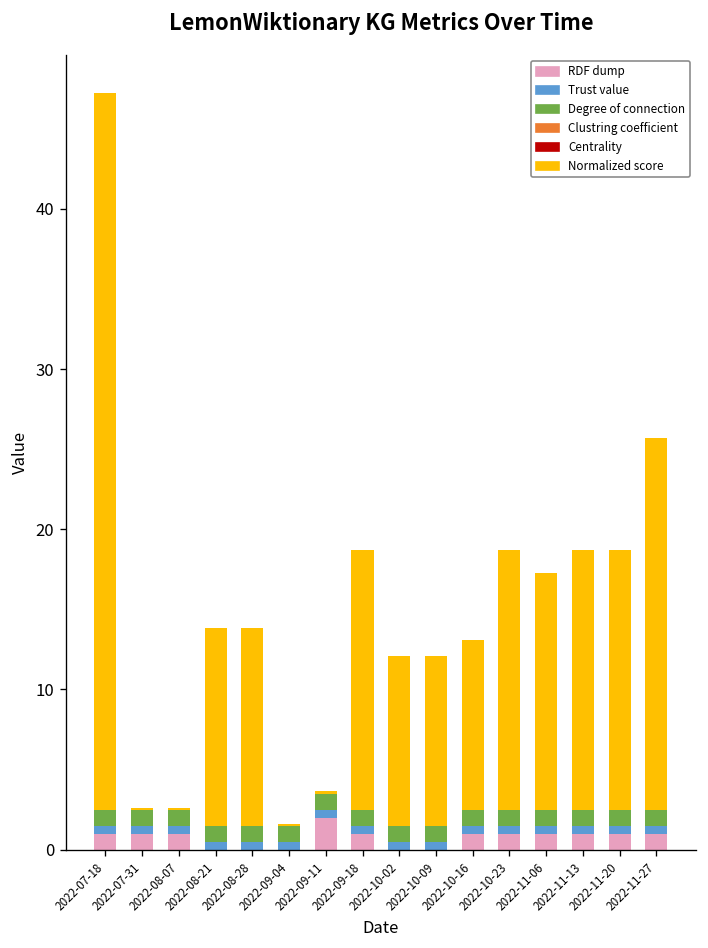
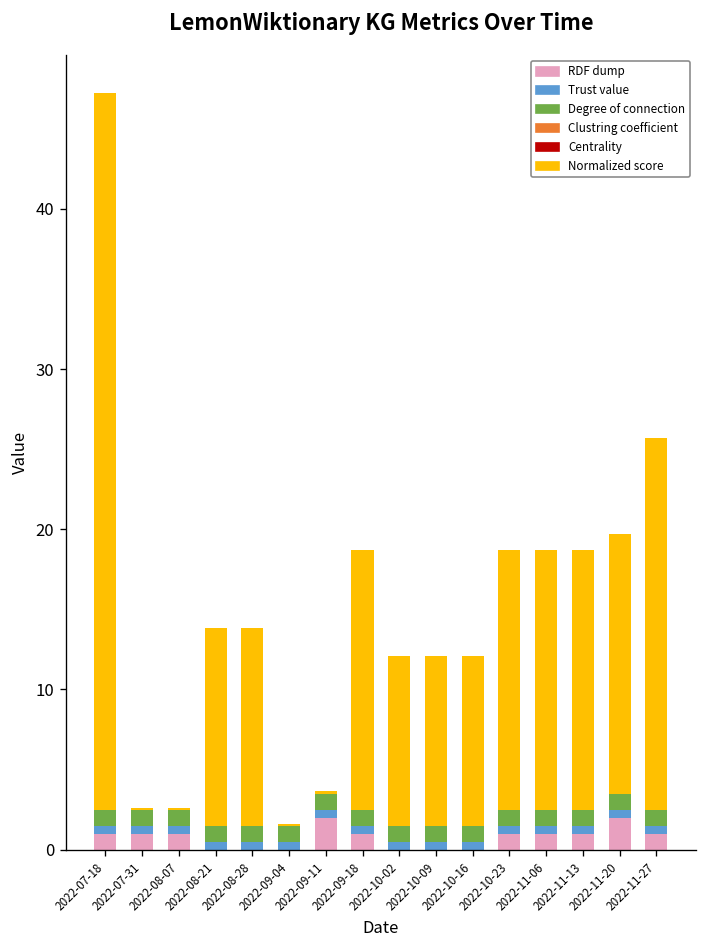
RDF dump, 2022-10-16: 1 -> 0
Normalized score, 2022-11-06: 14.8 -> 16.2
RDF dump, 2022-11-20: 1 -> 2
